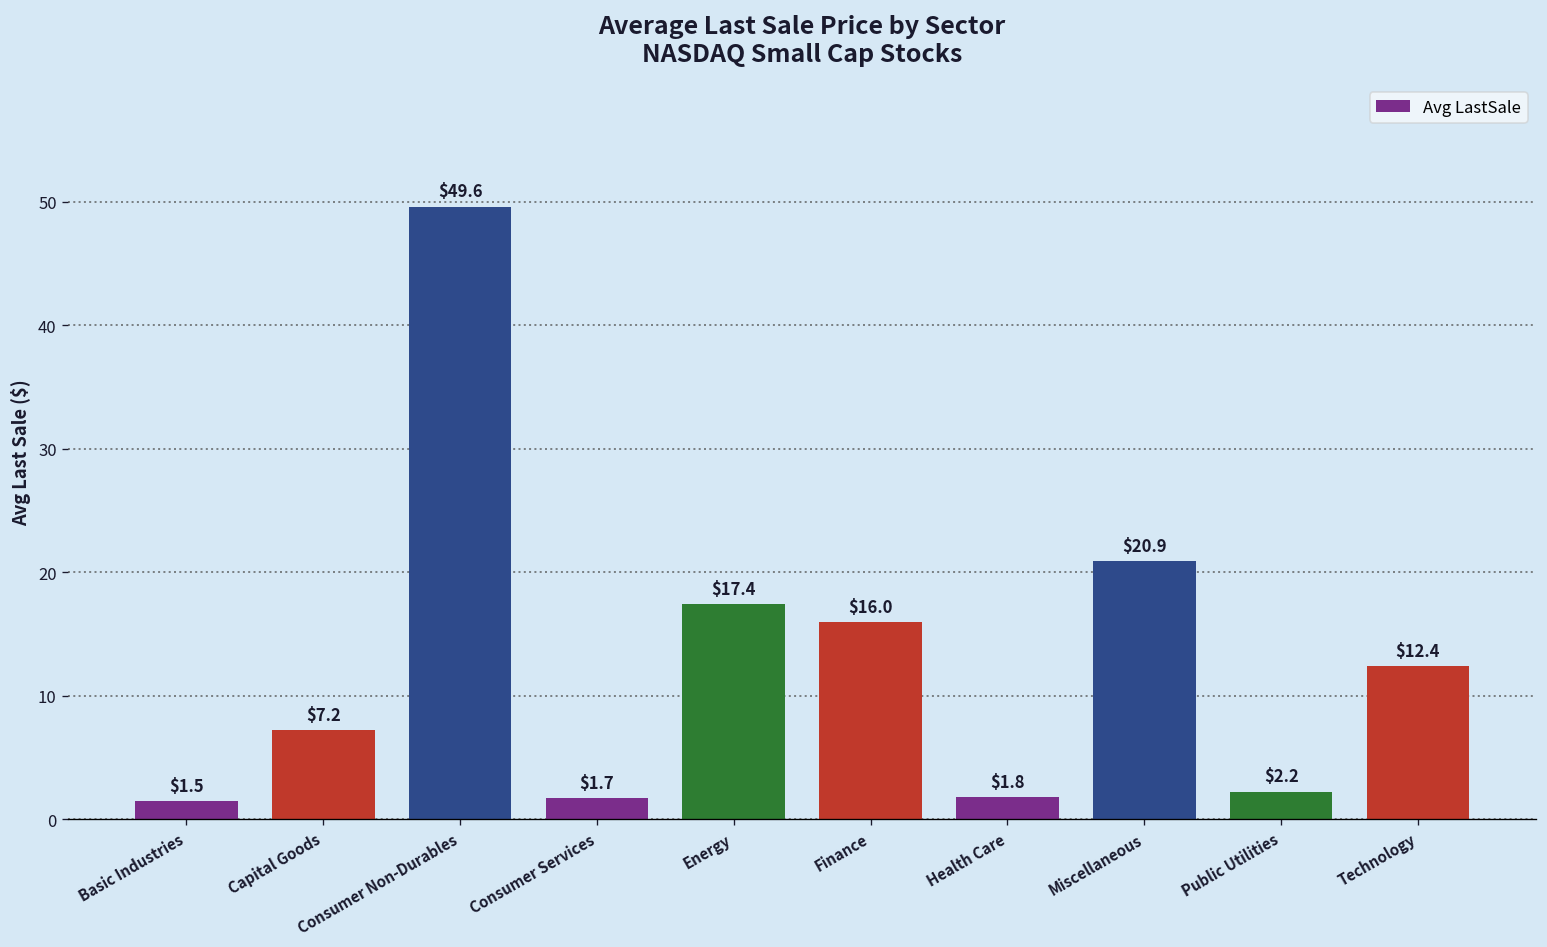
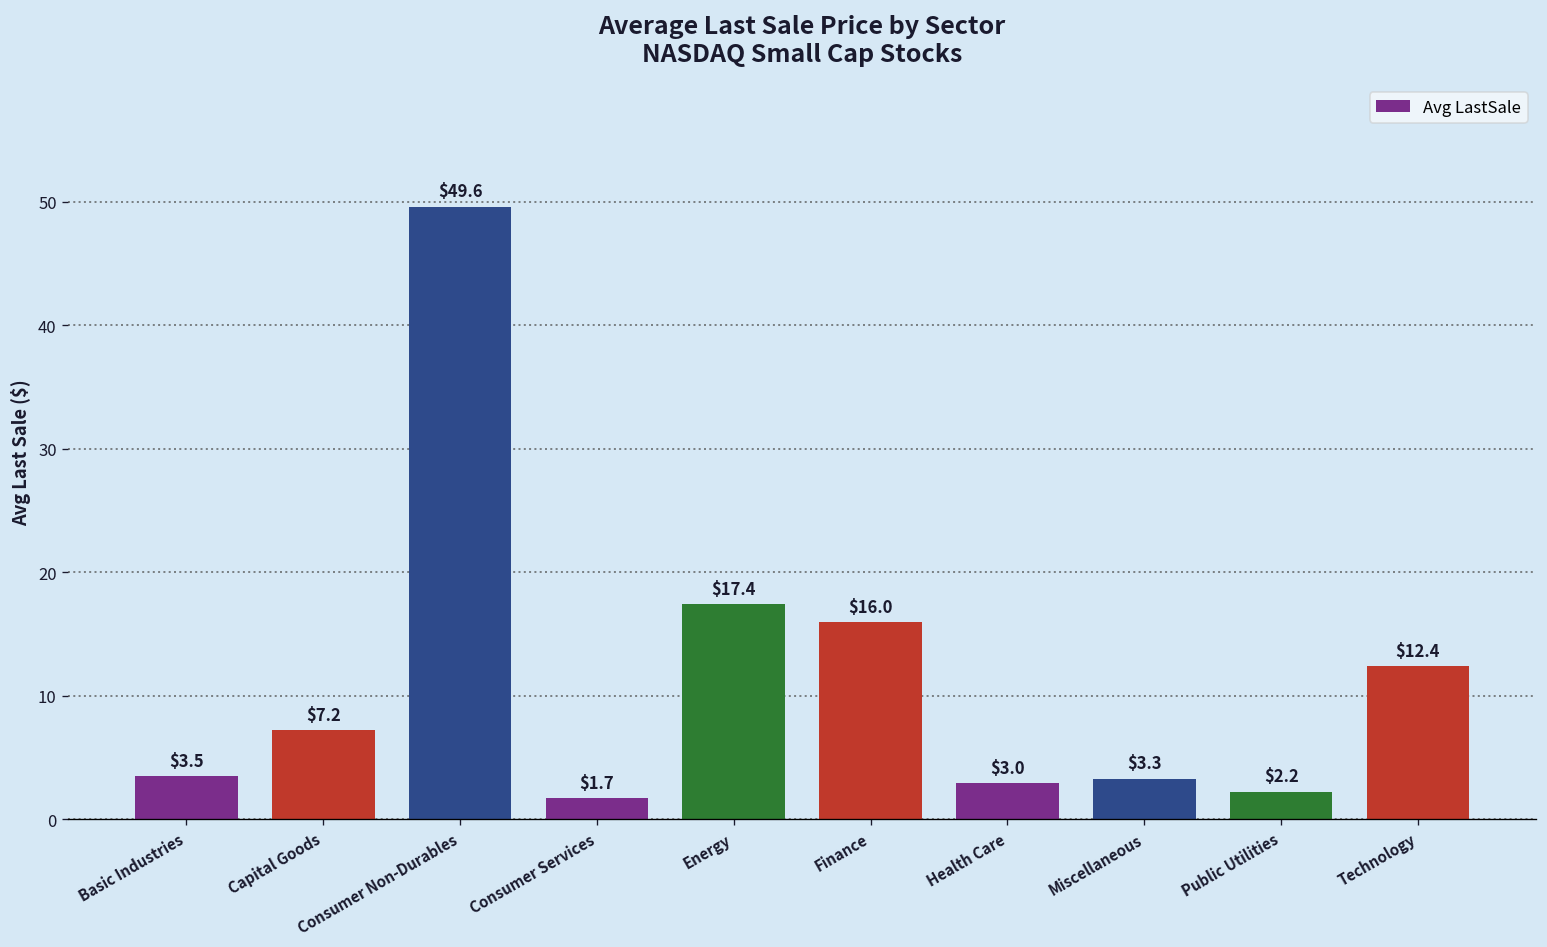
Basic Industries: $1.5 -> $3.5
Health Care: $1.8 -> $3.0
Miscellaneous: $20.9 -> $3.3
